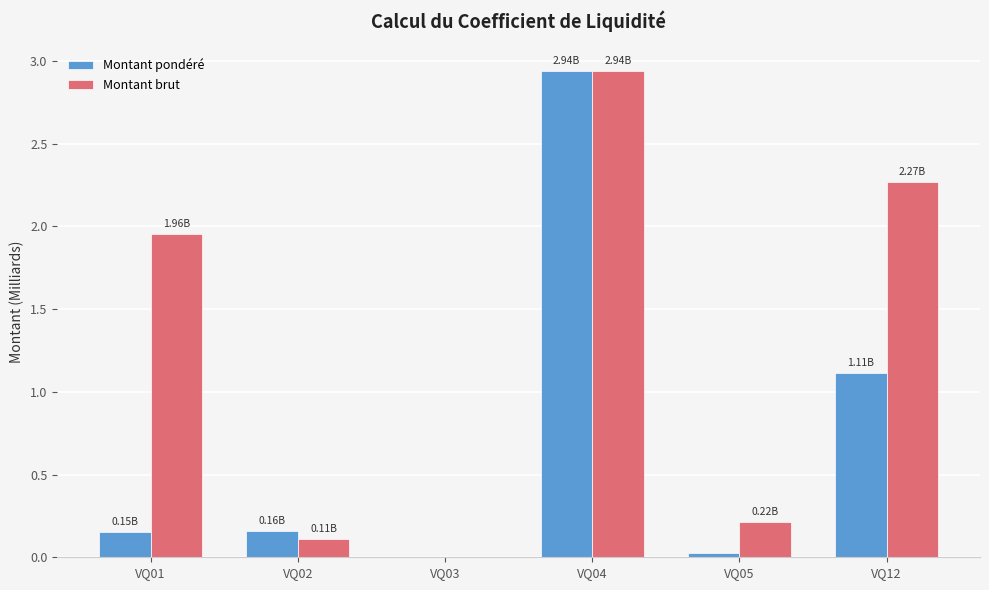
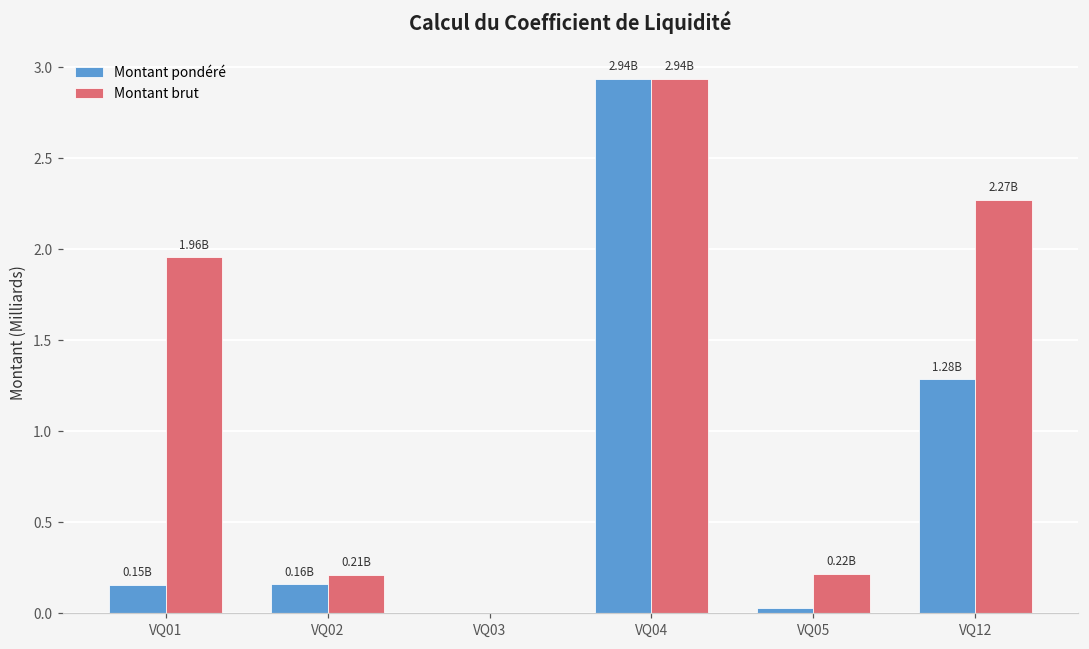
Montant brut, VQ02: 0.11B -> 0.21B
Montant pondéré, VQ12: 1.11B -> 1.28B
